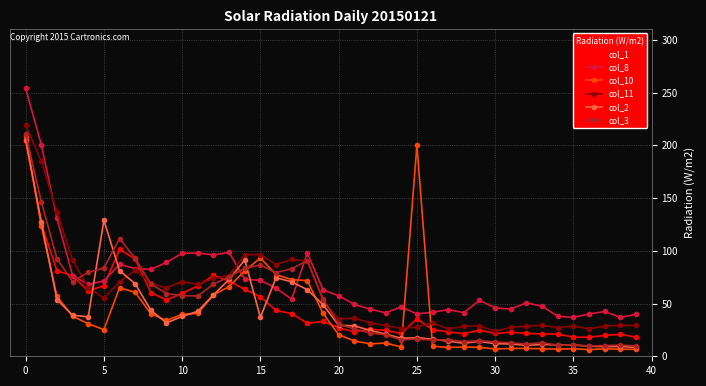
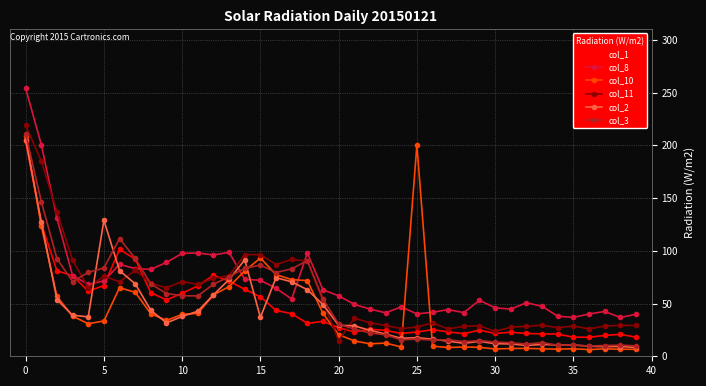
col_10, 5: 25 -> 33
col_11, 5: 55 -> 76
col_11, 20: 35 -> 15
col_1, 25: 36 -> 23
